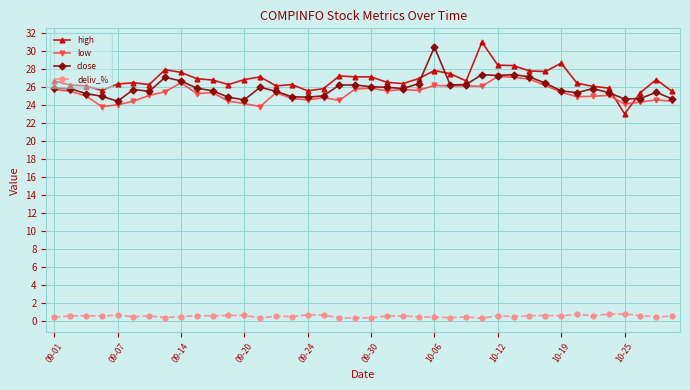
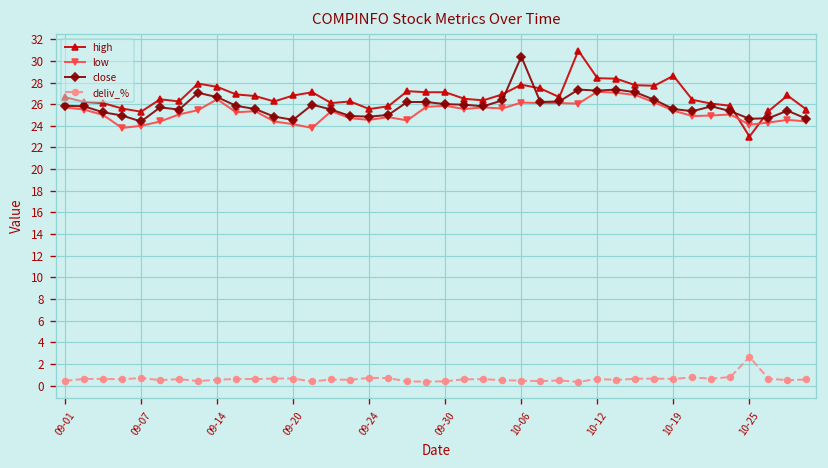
high, 09-07: 26 -> 25
deliv_%, 10-25: 1 -> 3
